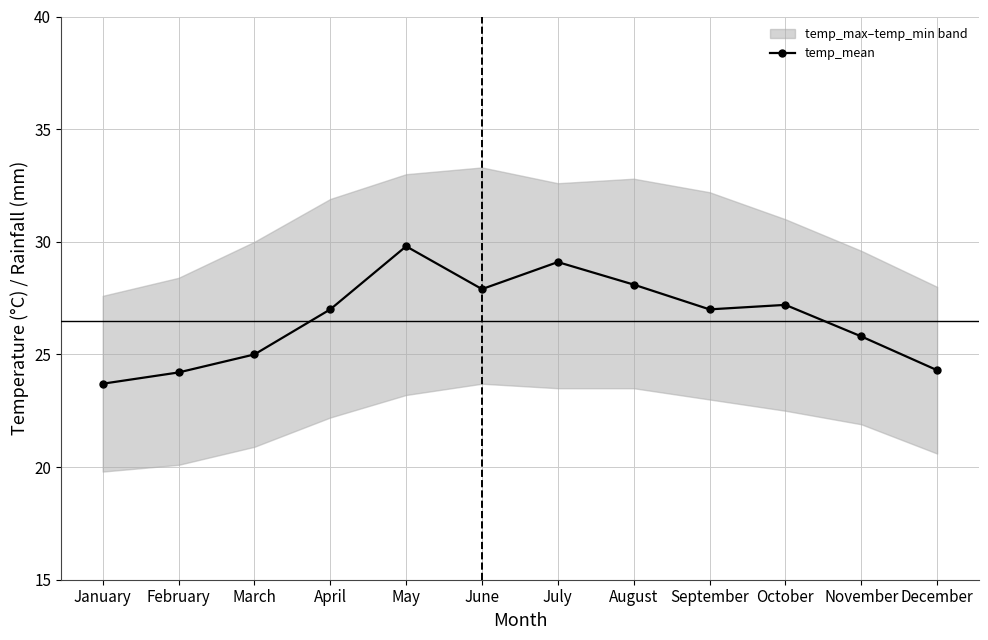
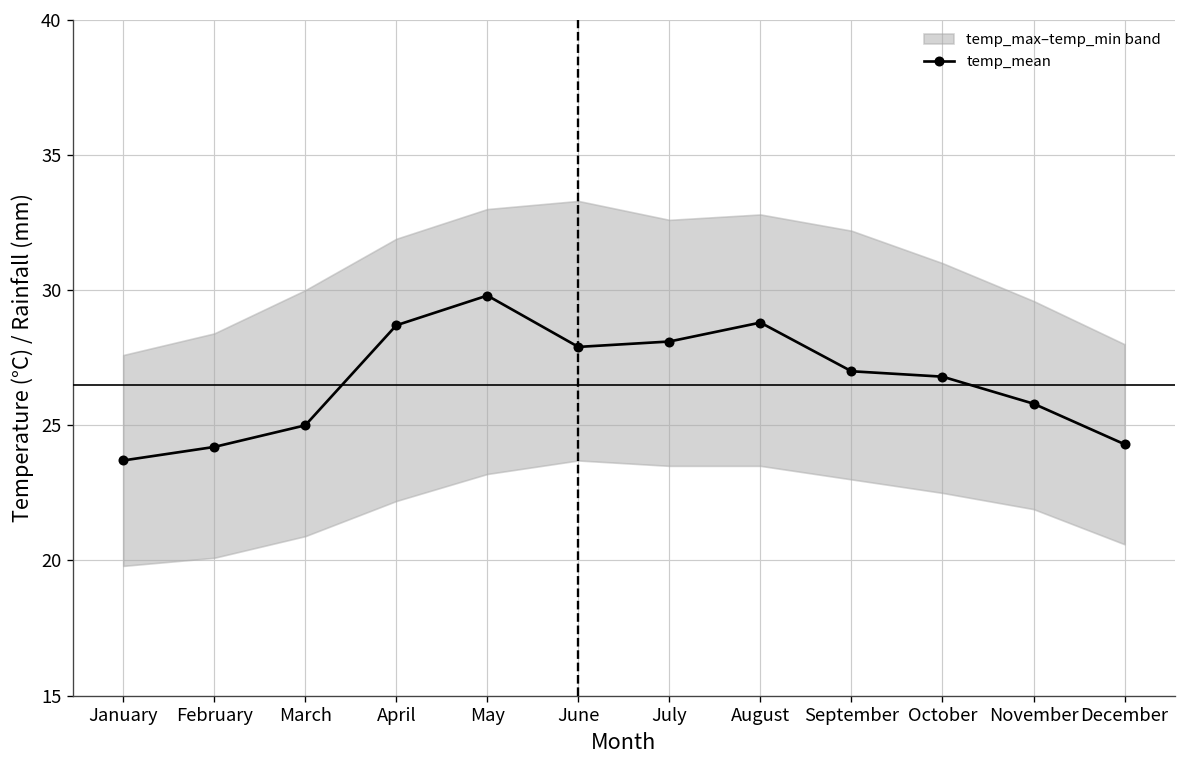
temp_mean, April: 27.0 -> 28.7
temp_mean, July: 29.1 -> 28.1
temp_mean, August: 28.1 -> 28.8
temp_mean, October: 27.2 -> 26.8
